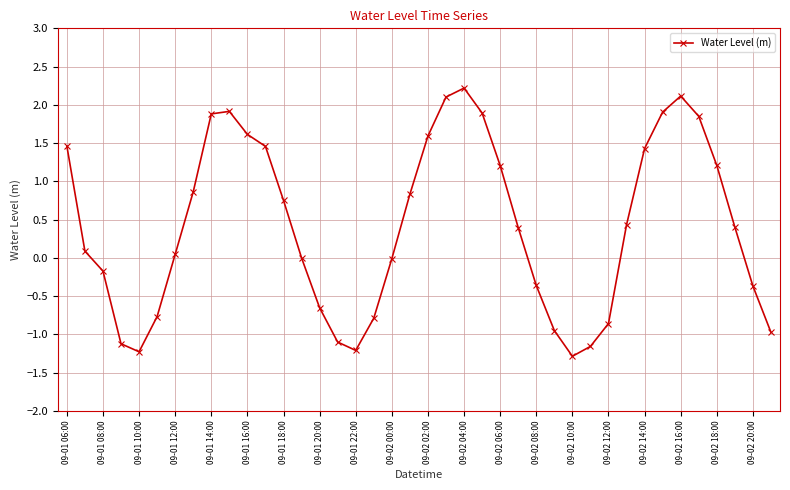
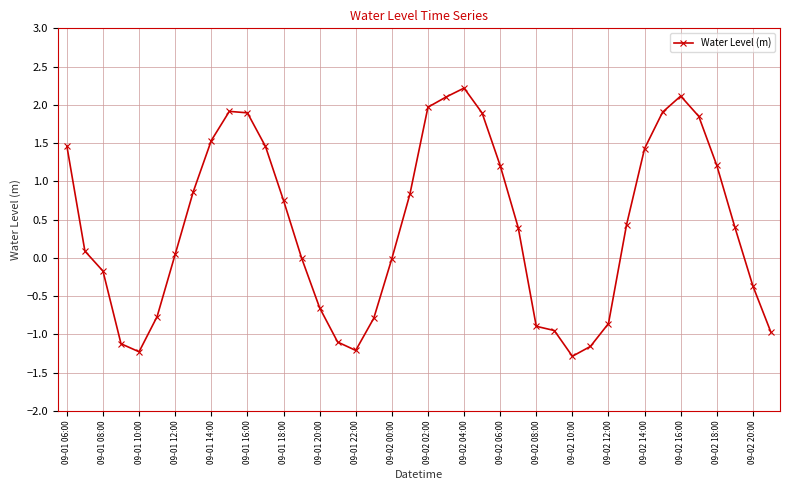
09-01 14:00: 1.9 -> 1.5
09-01 16:00: 1.6 -> 1.9
09-02 02:00: 1.6 -> 2.0
09-02 08:00: -0.4 -> -0.9
